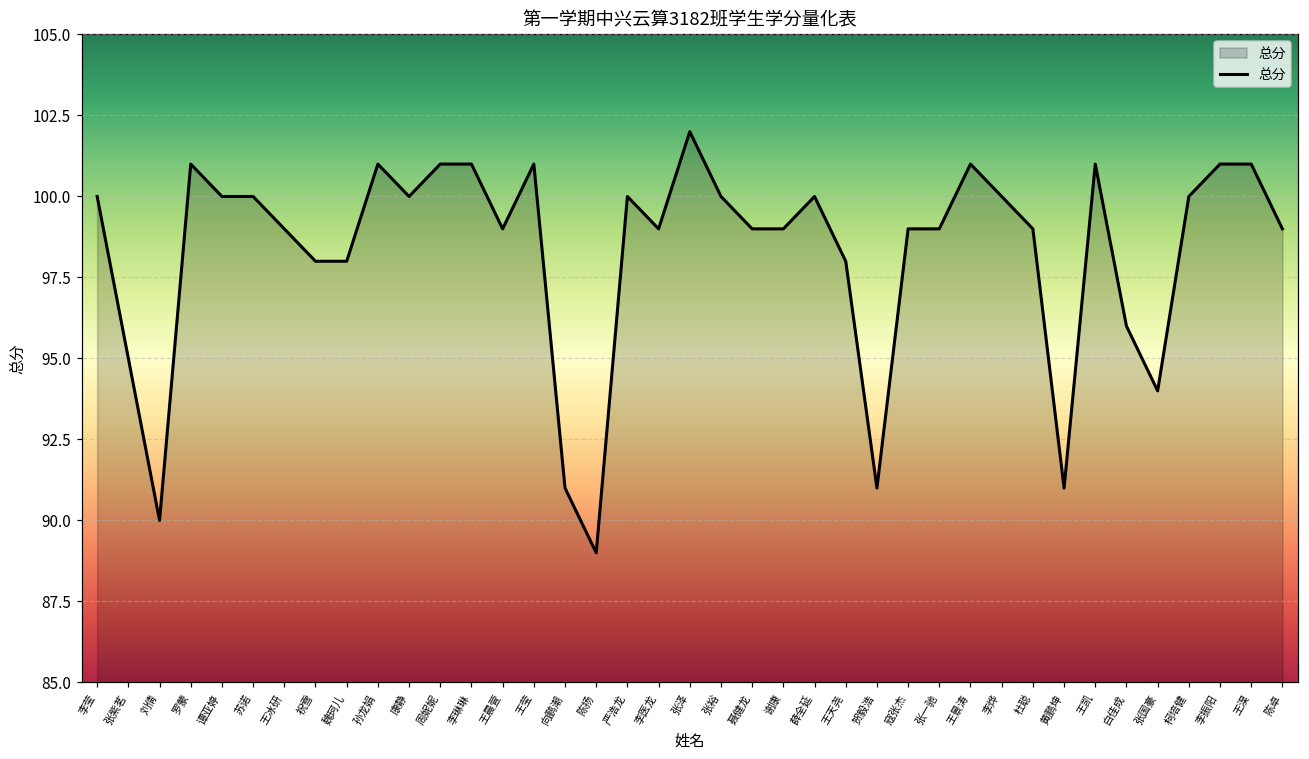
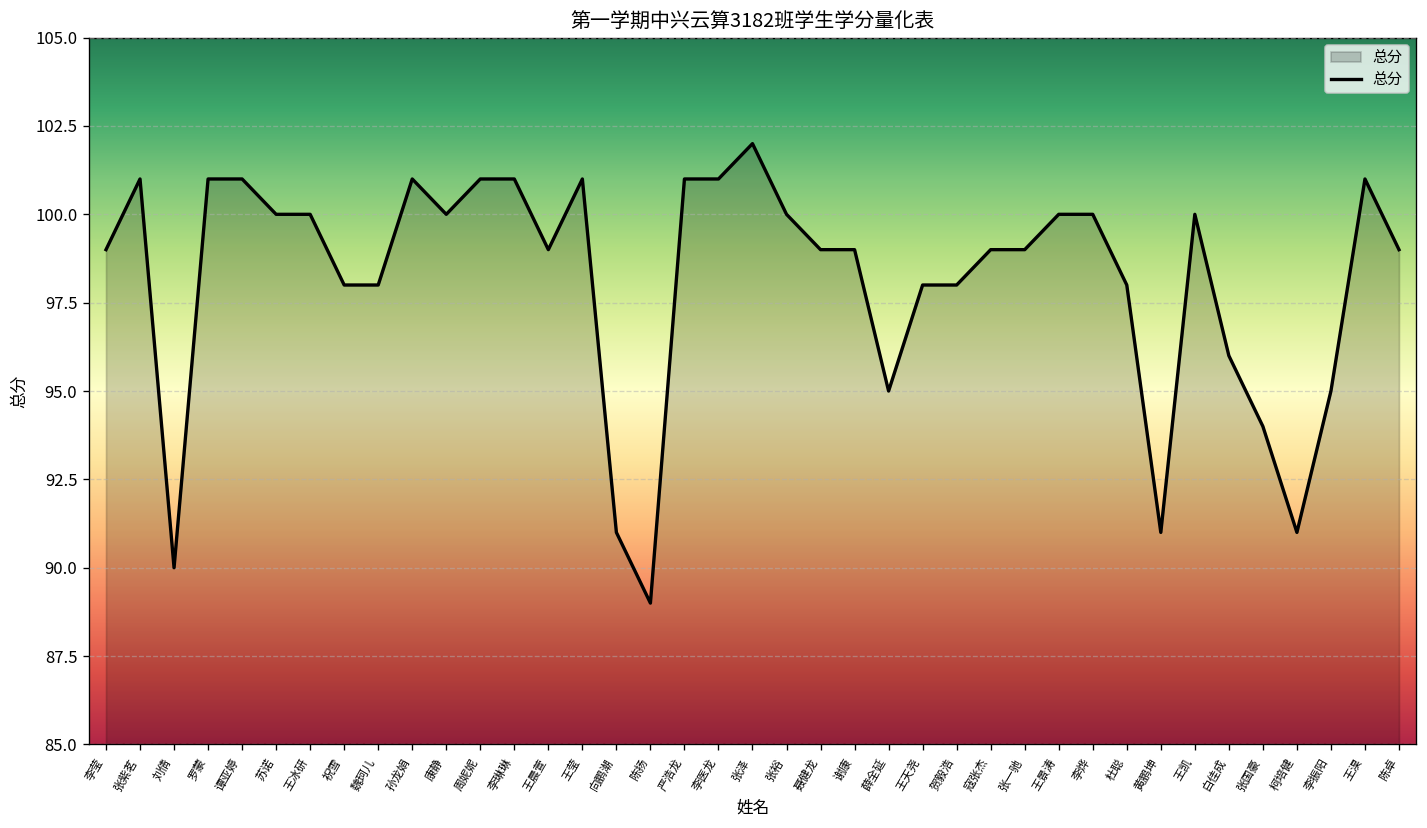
李莹: 100 -> 99
张紫茗: 95 -> 101
谭亚婷: 100 -> 101
王冰研: 99 -> 100
严浩龙: 100 -> 101
李医龙: 99 -> 101
薛全延: 100 -> 95
贺毅浩: 91 -> 98
王景涛: 101 -> 100
杜聪: 99 -> 98
王凯: 101 -> 100
柯培健: 100 -> 91
李振阳: 101 -> 95
